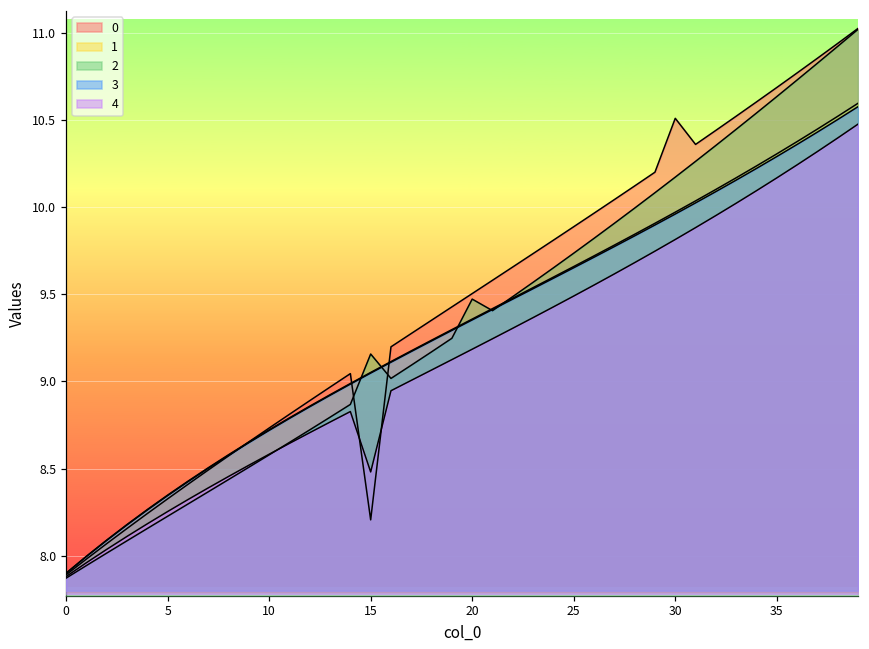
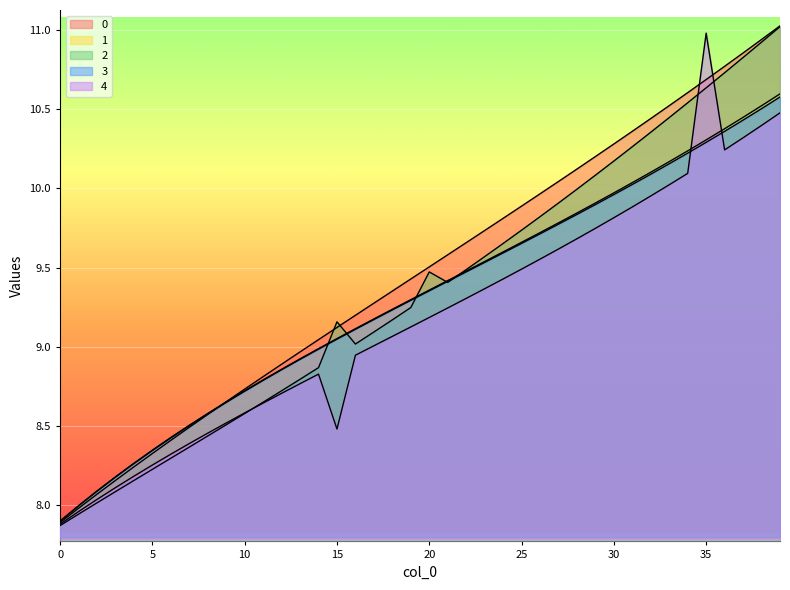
0, 15: 8.21 -> 9.12
0, 30: 10.51 -> 10.28
4, 35: 10.17 -> 10.98
